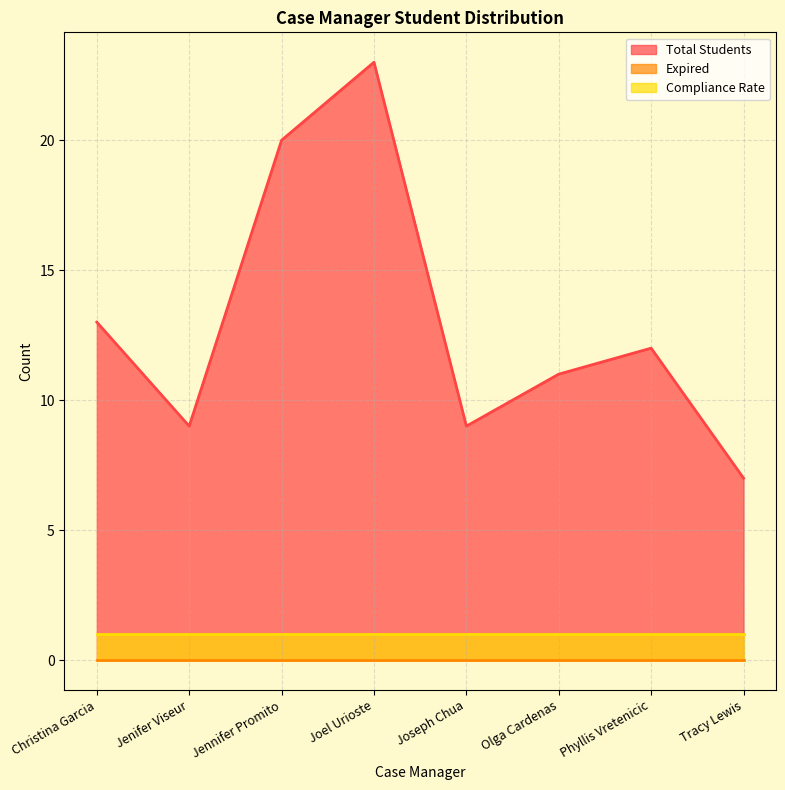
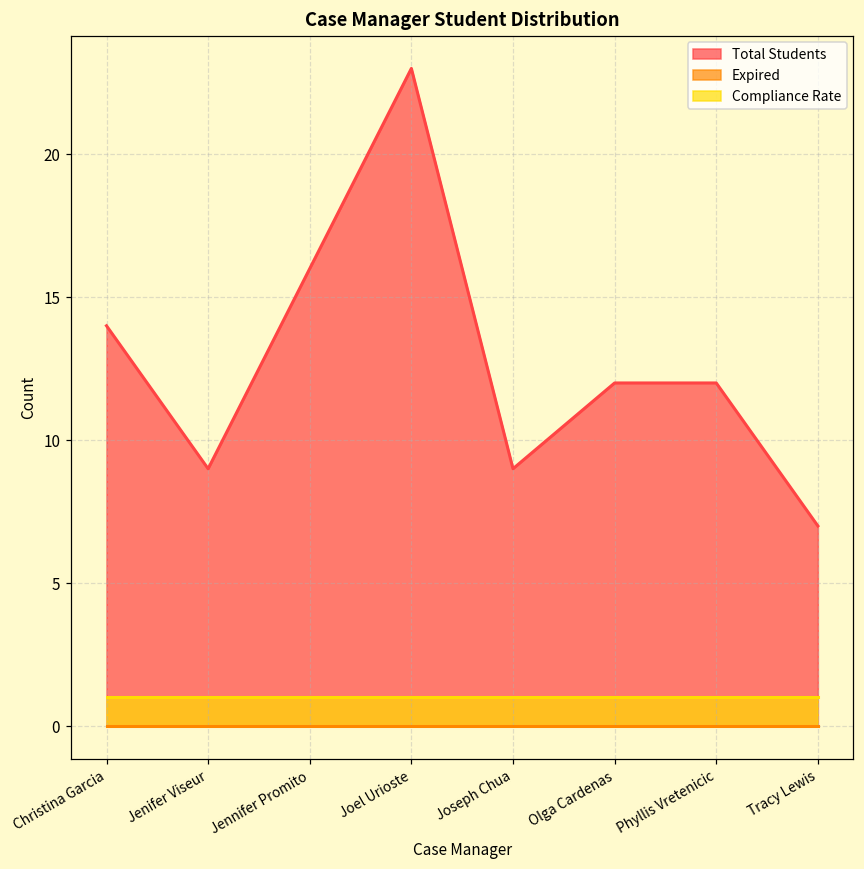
Total Students, Christina Garcia: 13 -> 14
Total Students, Jennifer Promito: 20 -> 16
Total Students, Olga Cardenas: 11 -> 12
